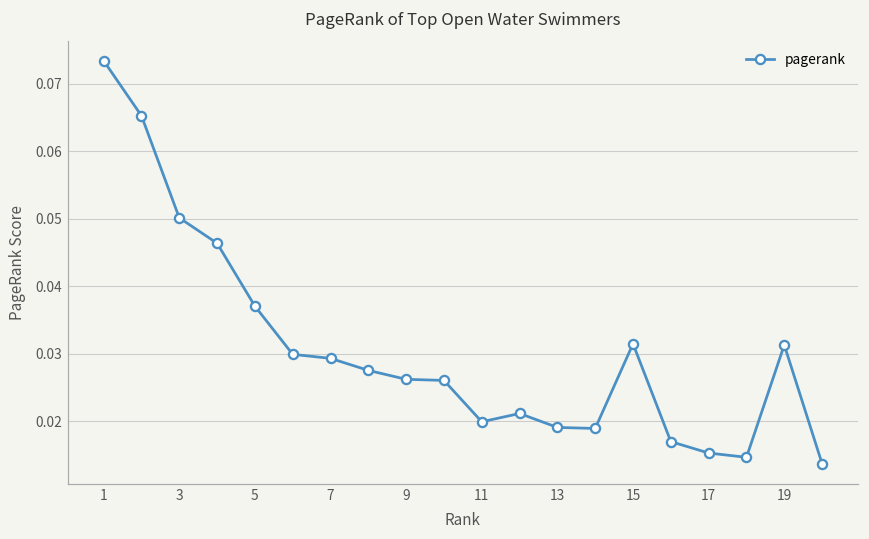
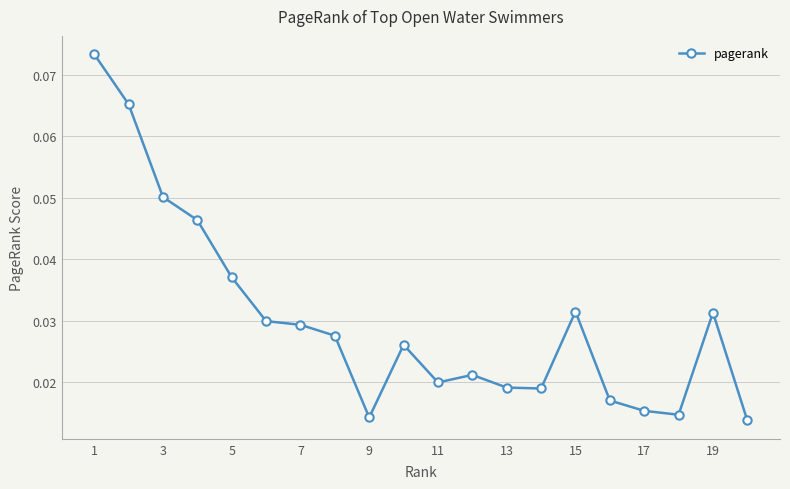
9: 0.026 -> 0.014
